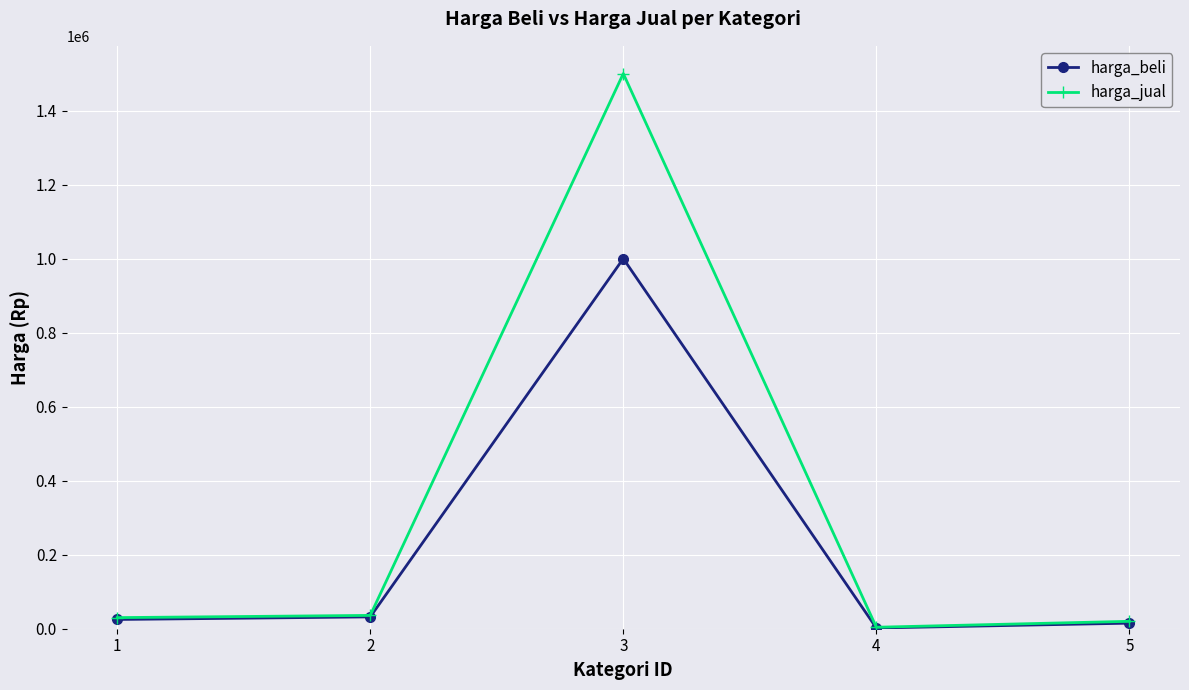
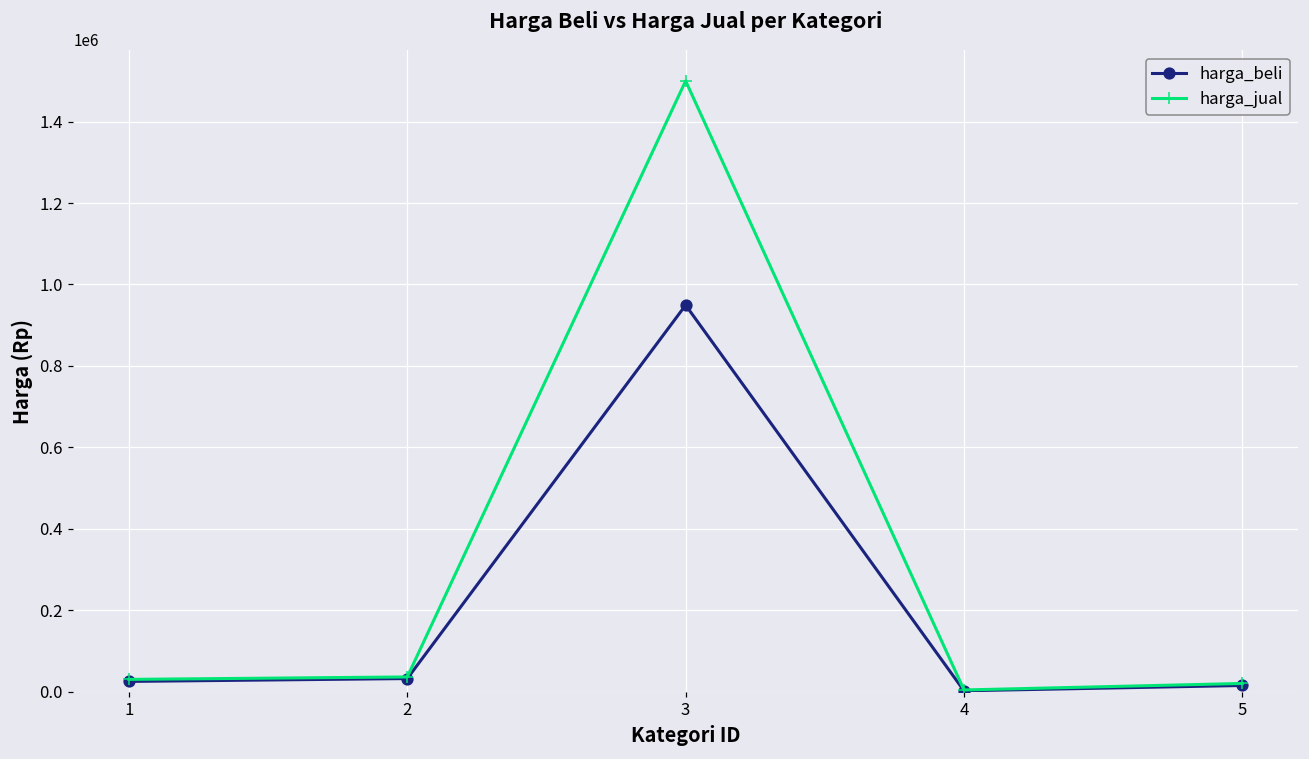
harga_beli, 3: 1000000 -> 950000
